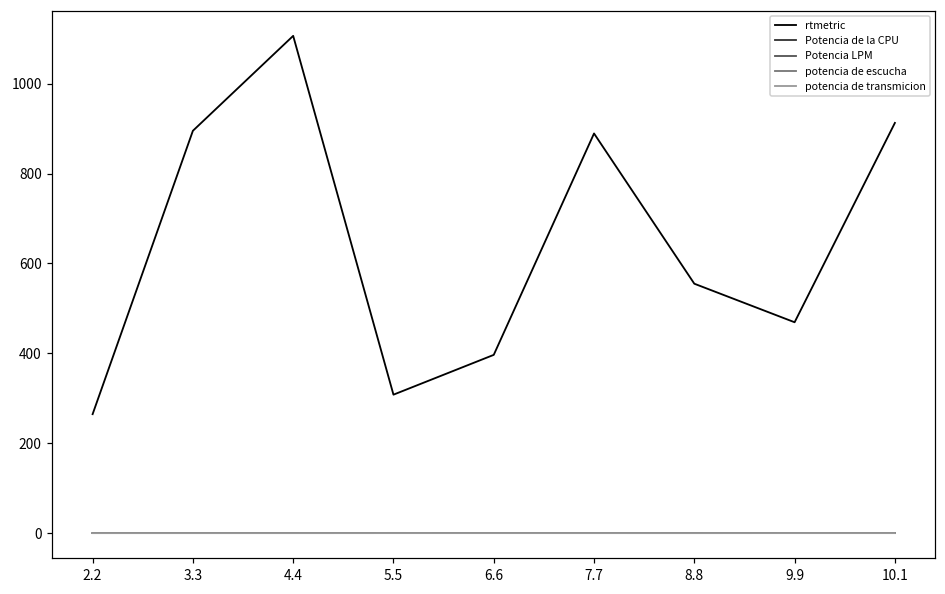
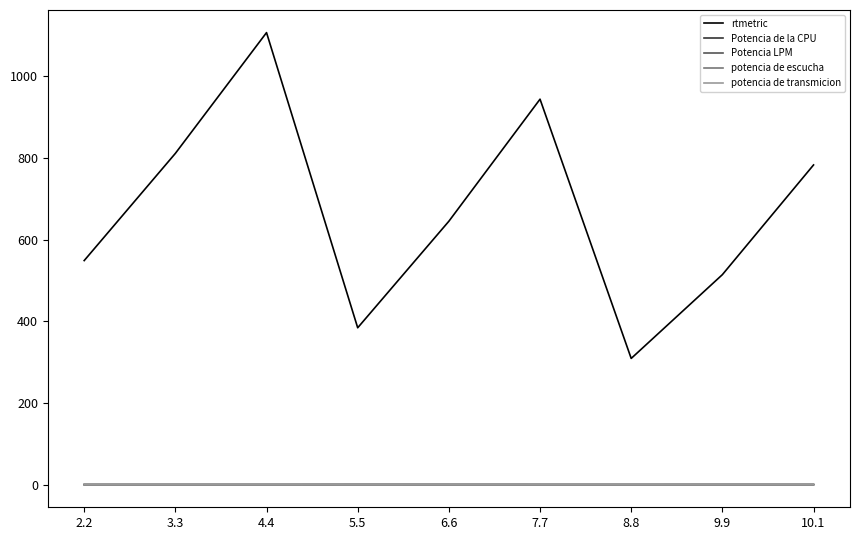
rtmetric, 2.2: 260 -> 550
rtmetric, 3.3: 900 -> 810
rtmetric, 5.5: 310 -> 380
rtmetric, 6.6: 400 -> 640
rtmetric, 7.7: 890 -> 940
rtmetric, 8.8: 550 -> 310
rtmetric, 9.9: 470 -> 510
rtmetric, 10.1: 910 -> 780
